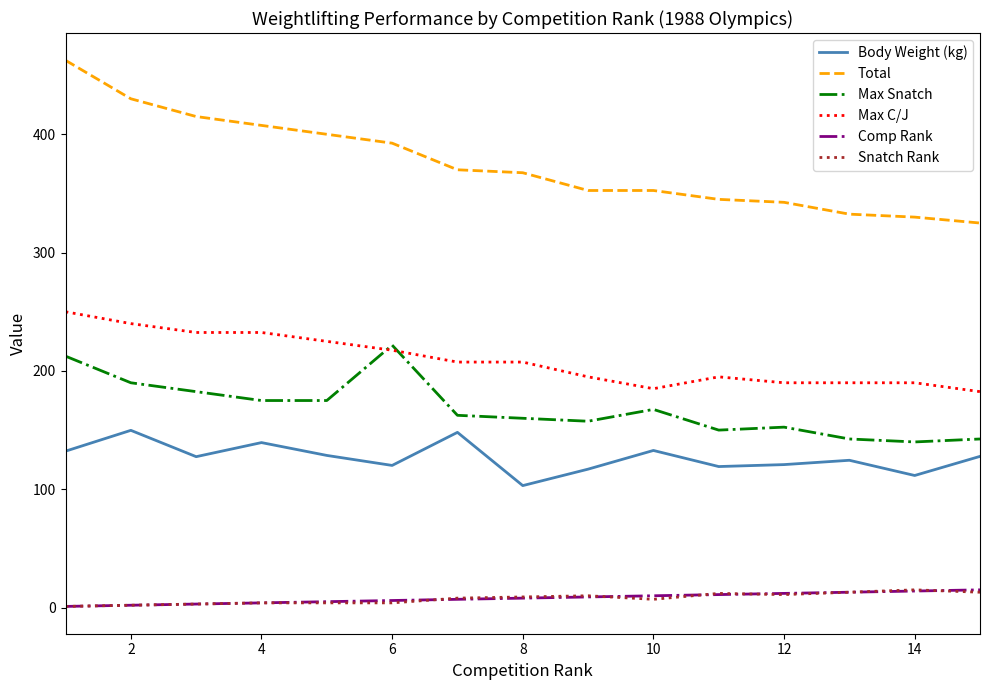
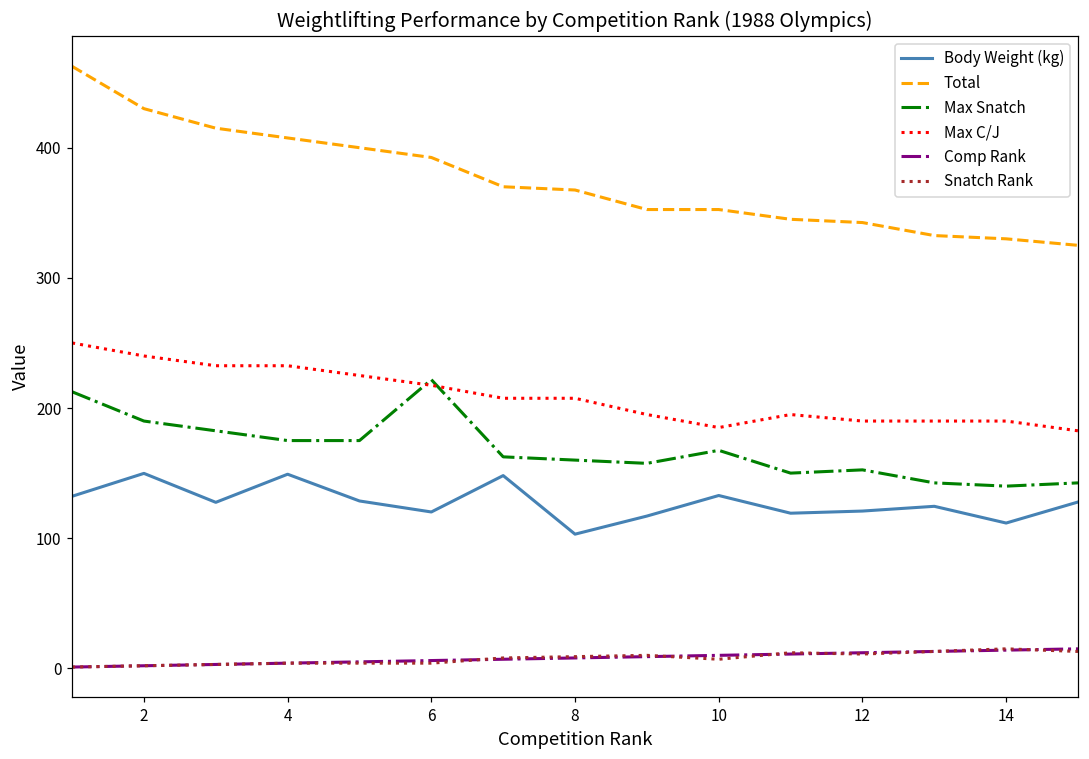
Body Weight (kg), 4: 139 -> 149
